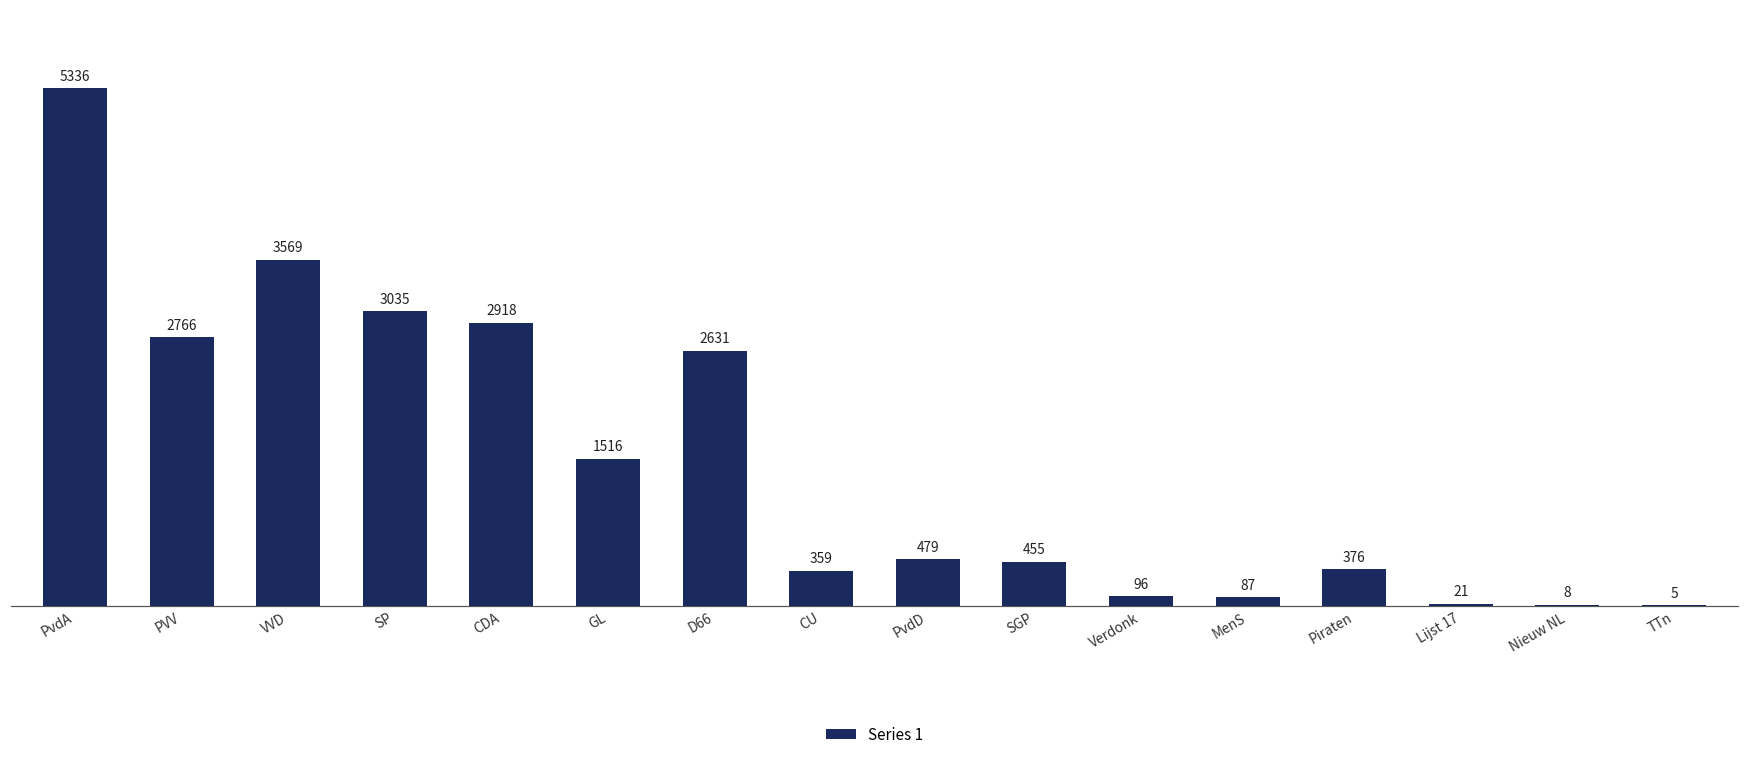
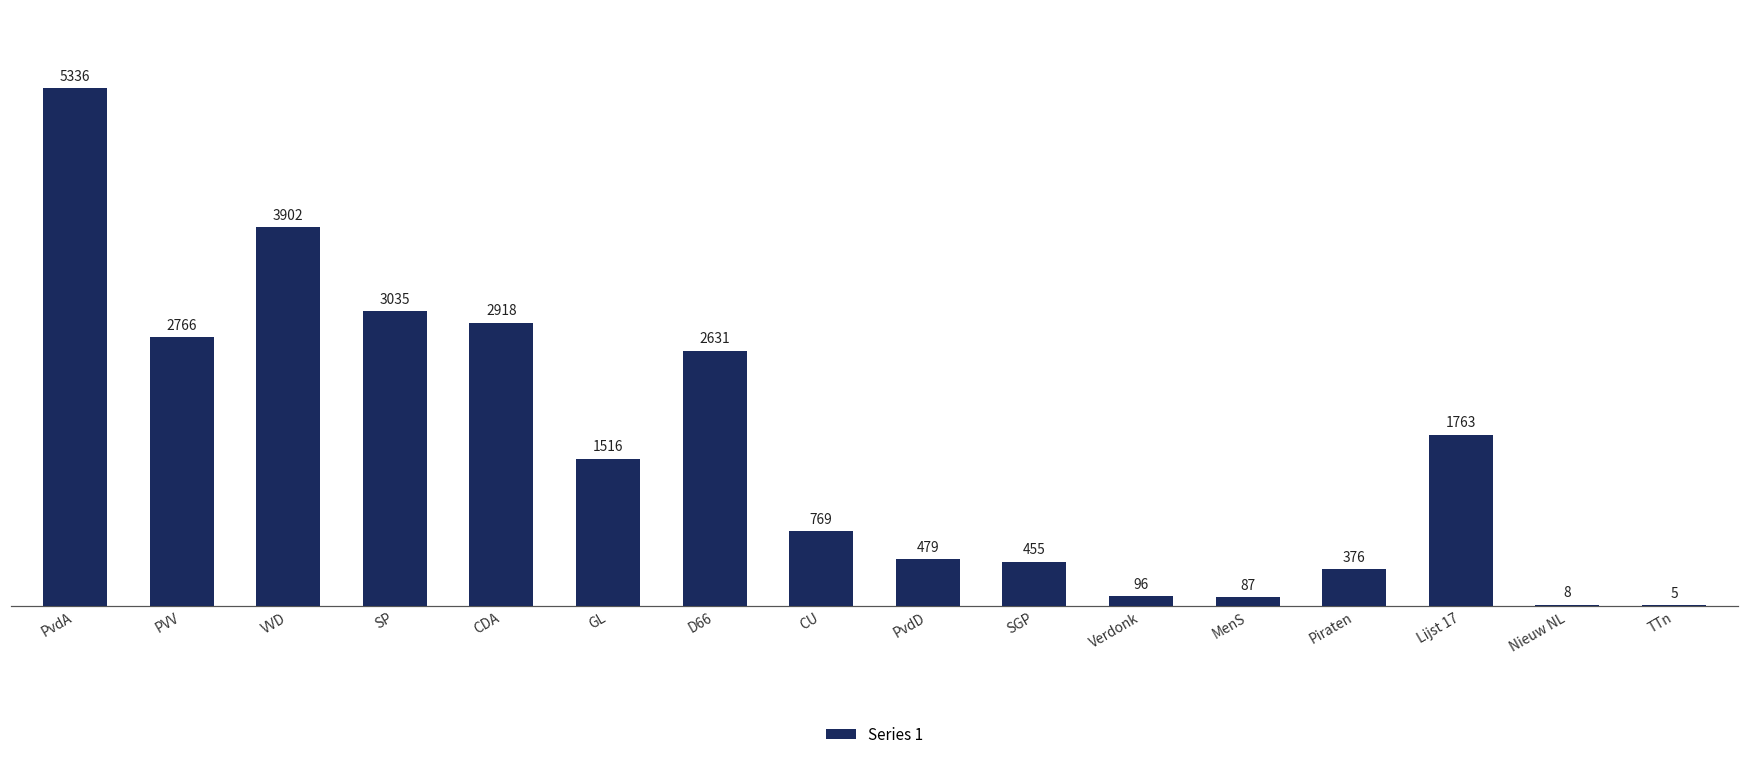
VVD: 3569 -> 3902
CU: 359 -> 769
Lijst 17: 21 -> 1763
